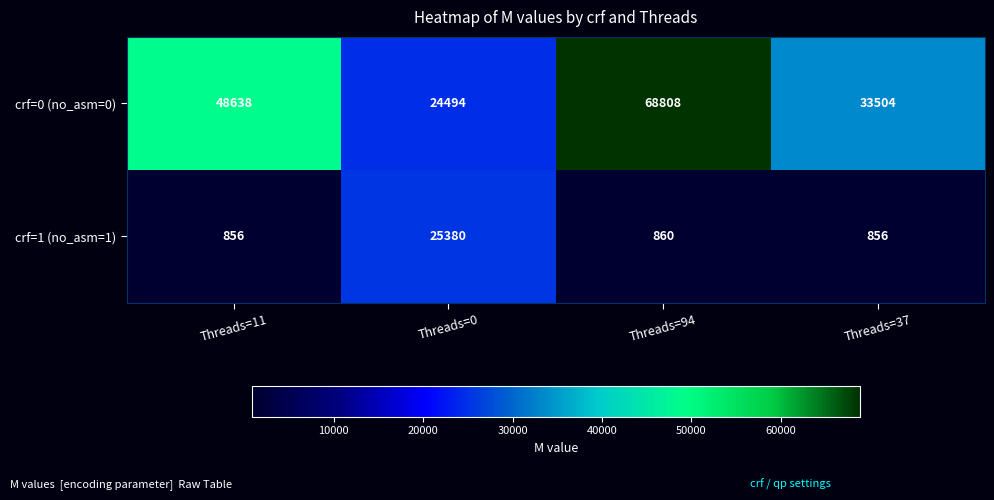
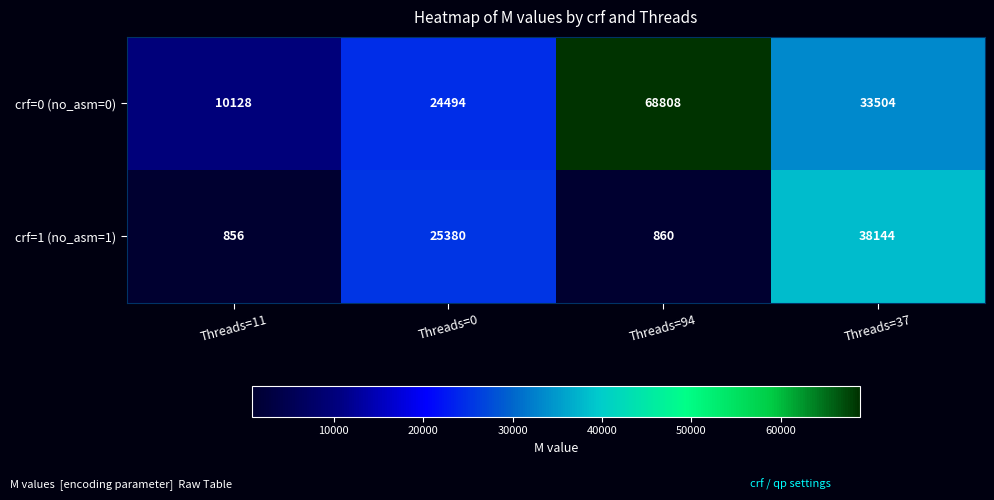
crf=0 (no_asm=0), Threads=11: 48638 -> 10128
crf=1 (no_asm=1), Threads=37: 856 -> 38144
